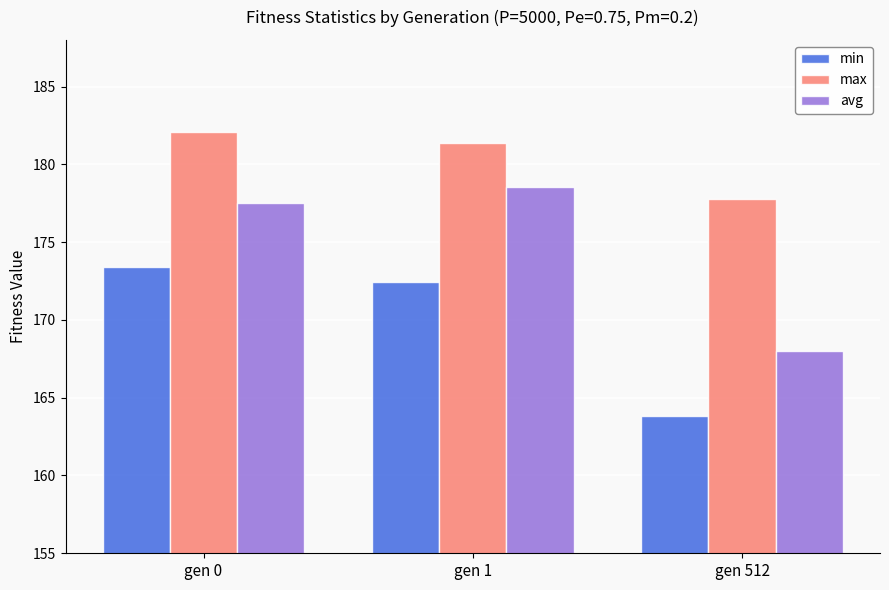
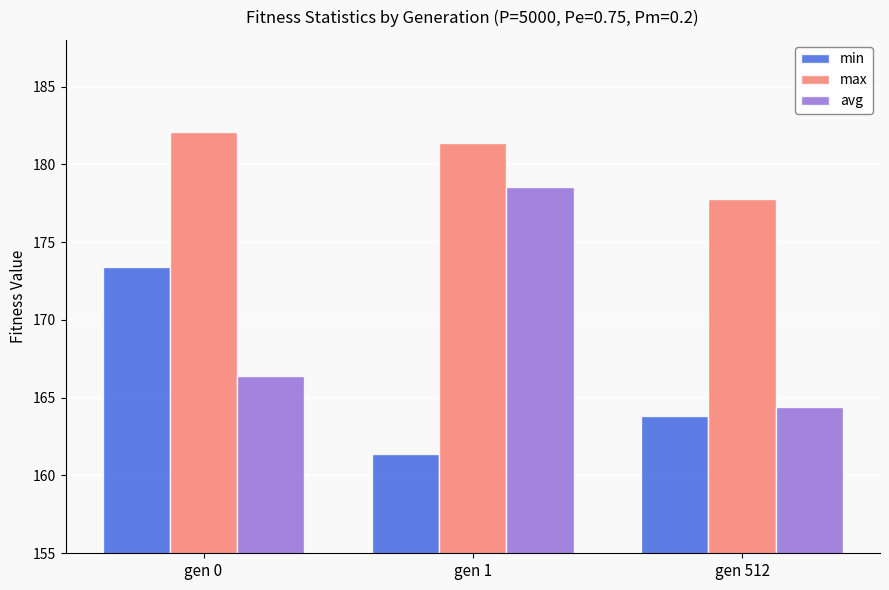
avg, gen 0: 177.5 -> 166.4
min, gen 1: 172.4 -> 161.4
avg, gen 512: 168.0 -> 164.4
